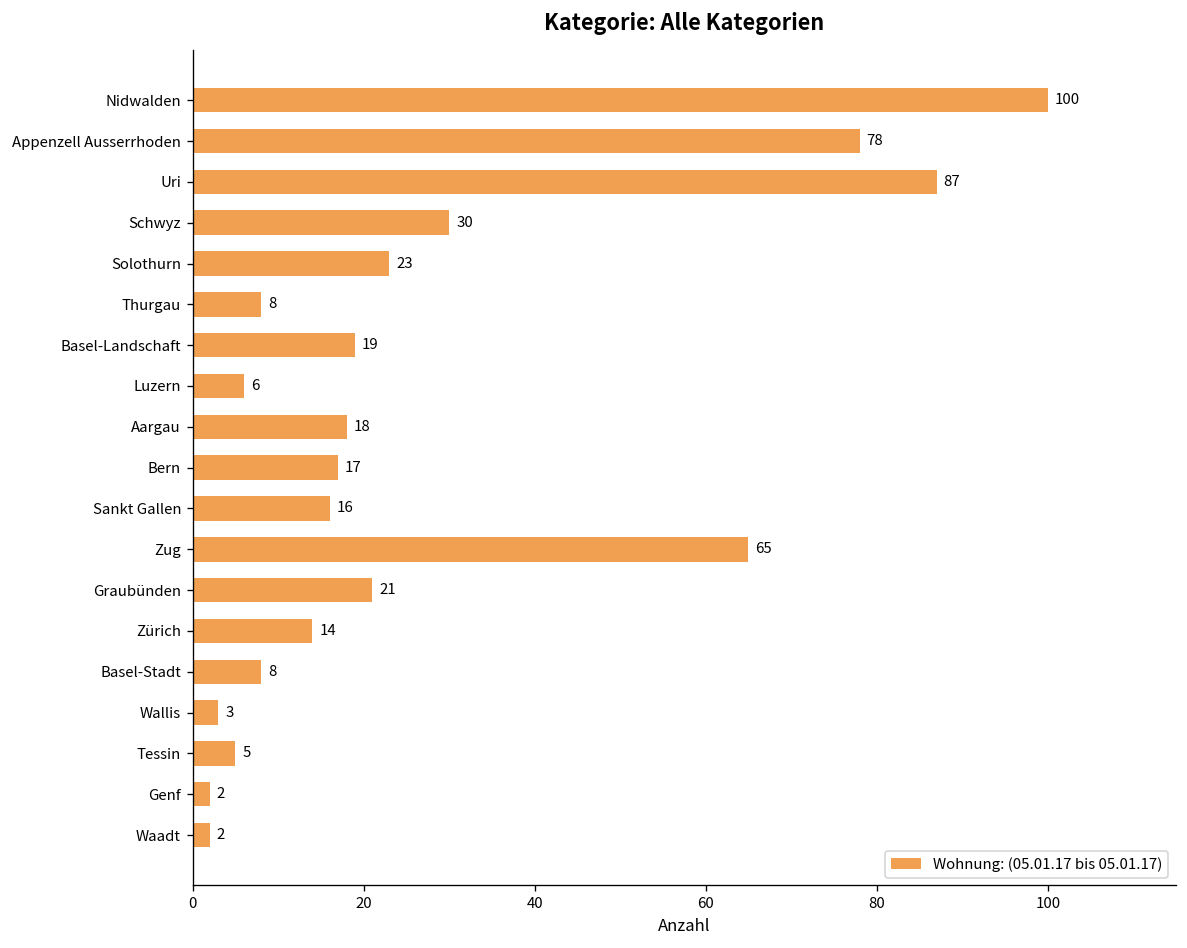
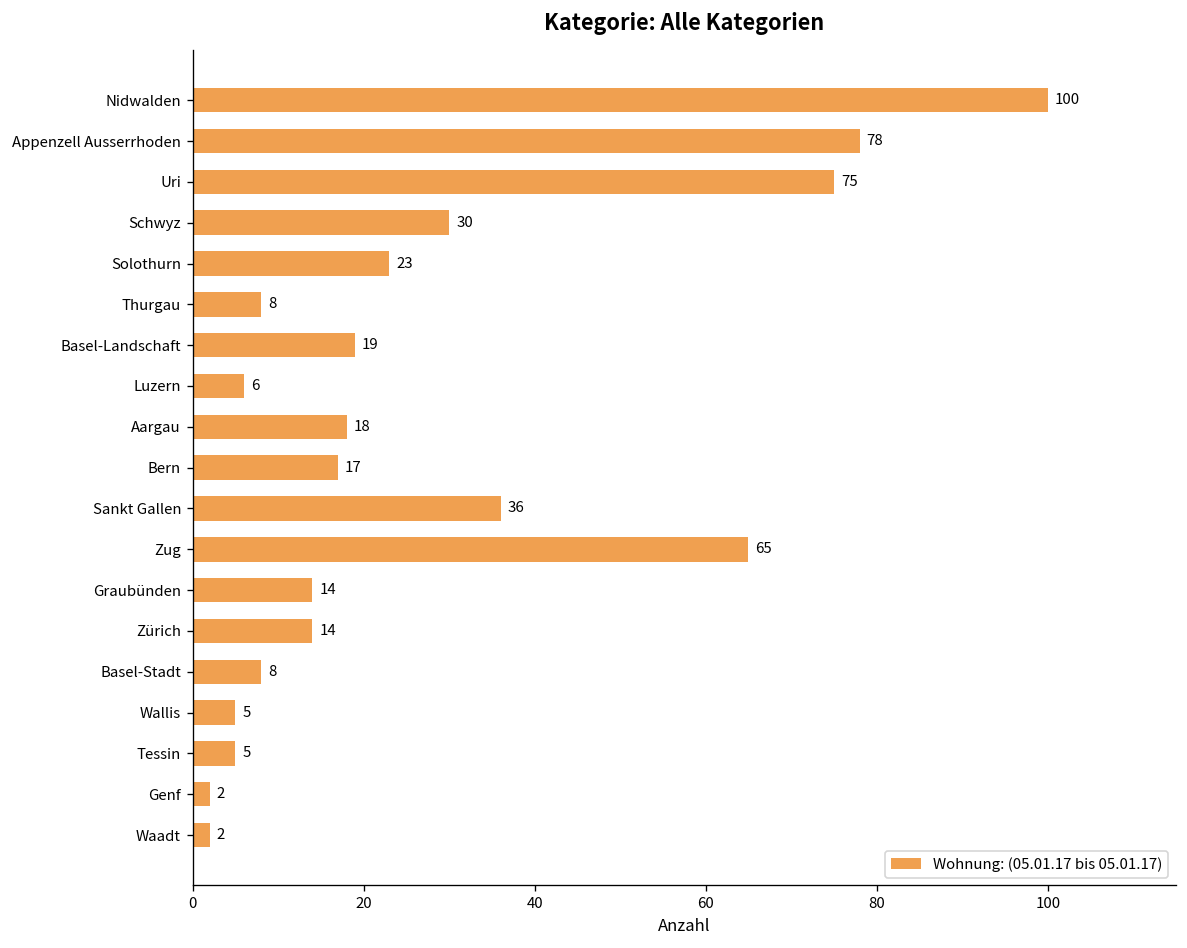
Uri: 87 -> 75
Sankt Gallen: 16 -> 36
Graubünden: 21 -> 14
Wallis: 3 -> 5
